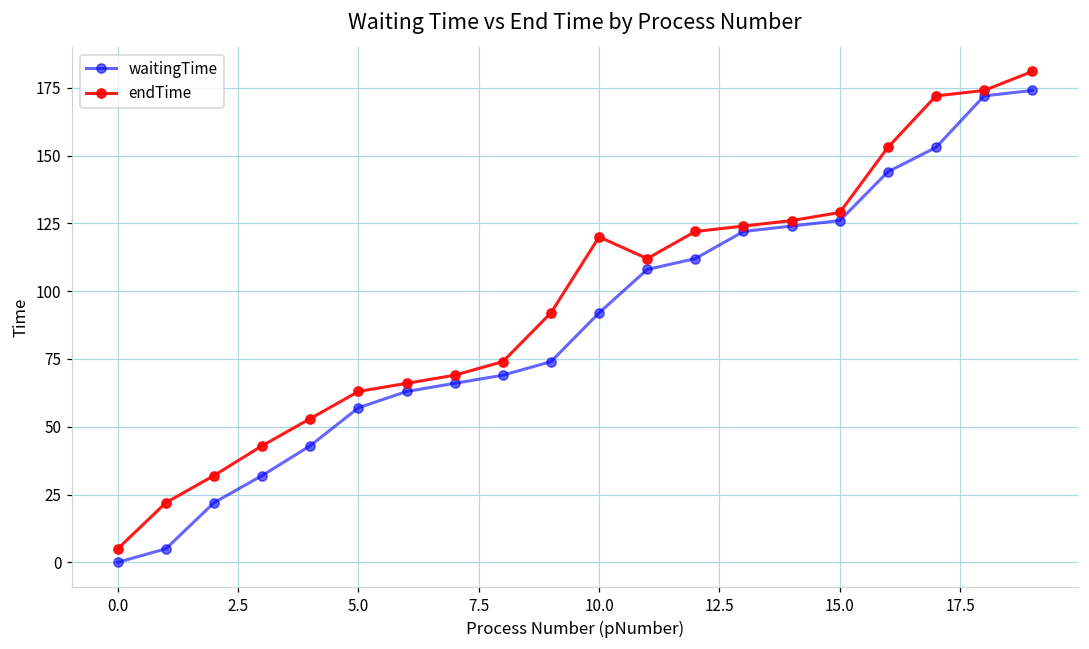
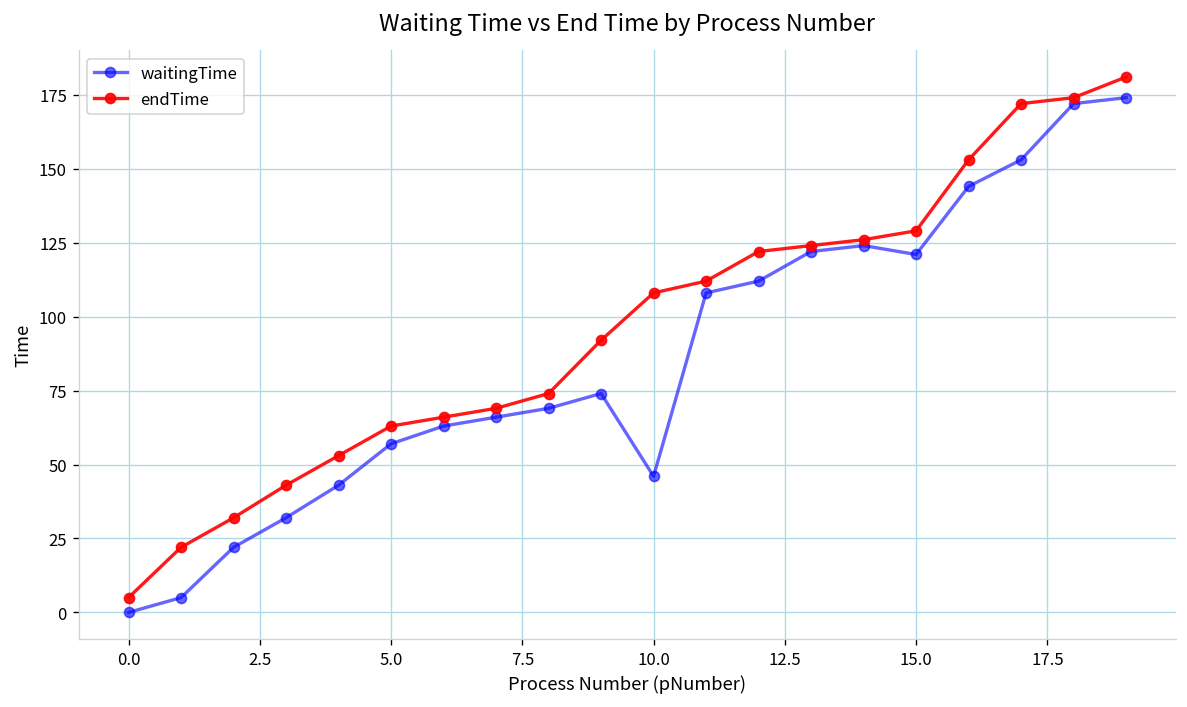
waitingTime, 10.0: 92 -> 46
endTime, 10.0: 120 -> 108
waitingTime, 15.0: 126 -> 121
